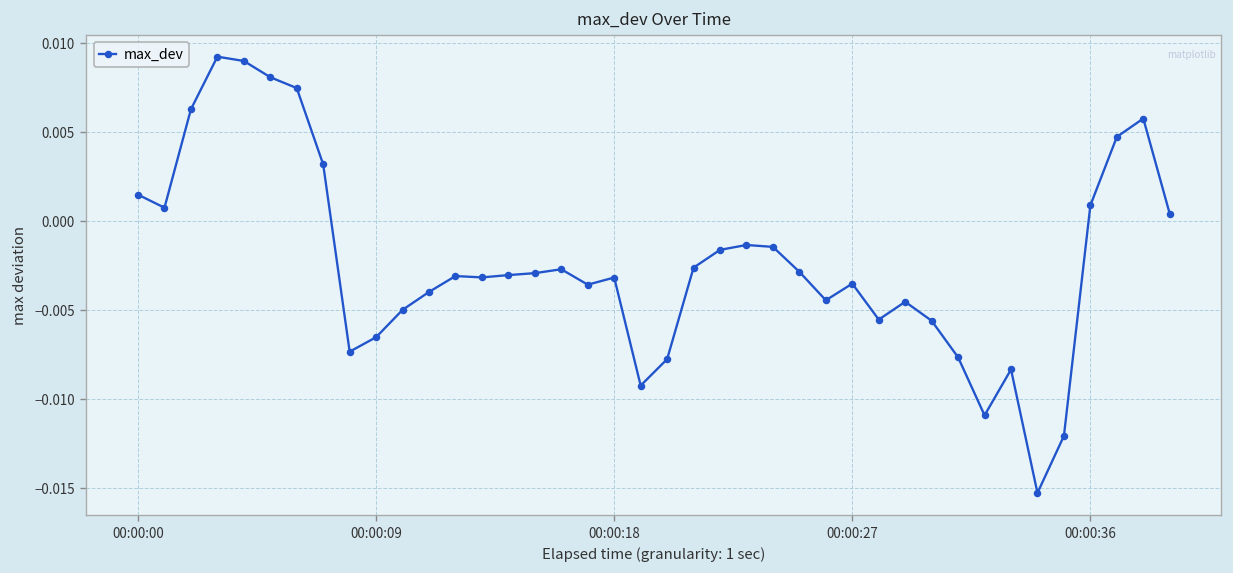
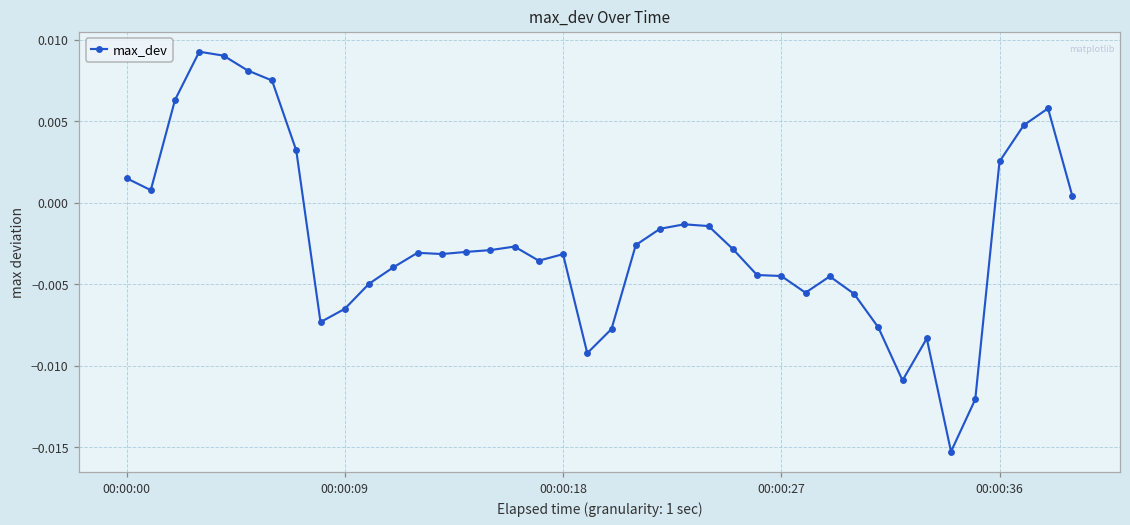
00:00:27: -0.0035 -> -0.0045
00:00:36: 0.0009 -> 0.0025
